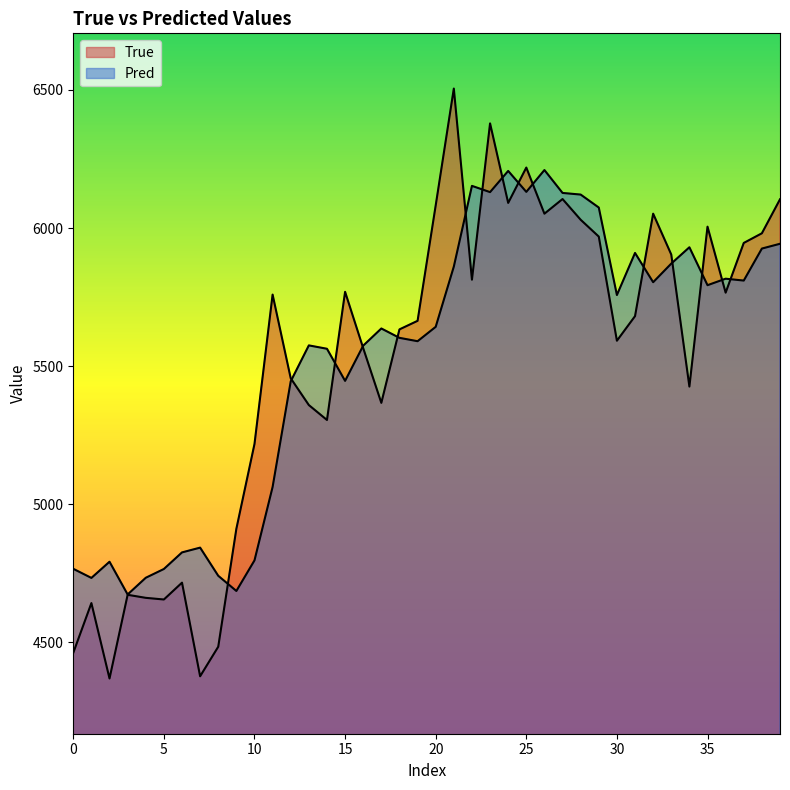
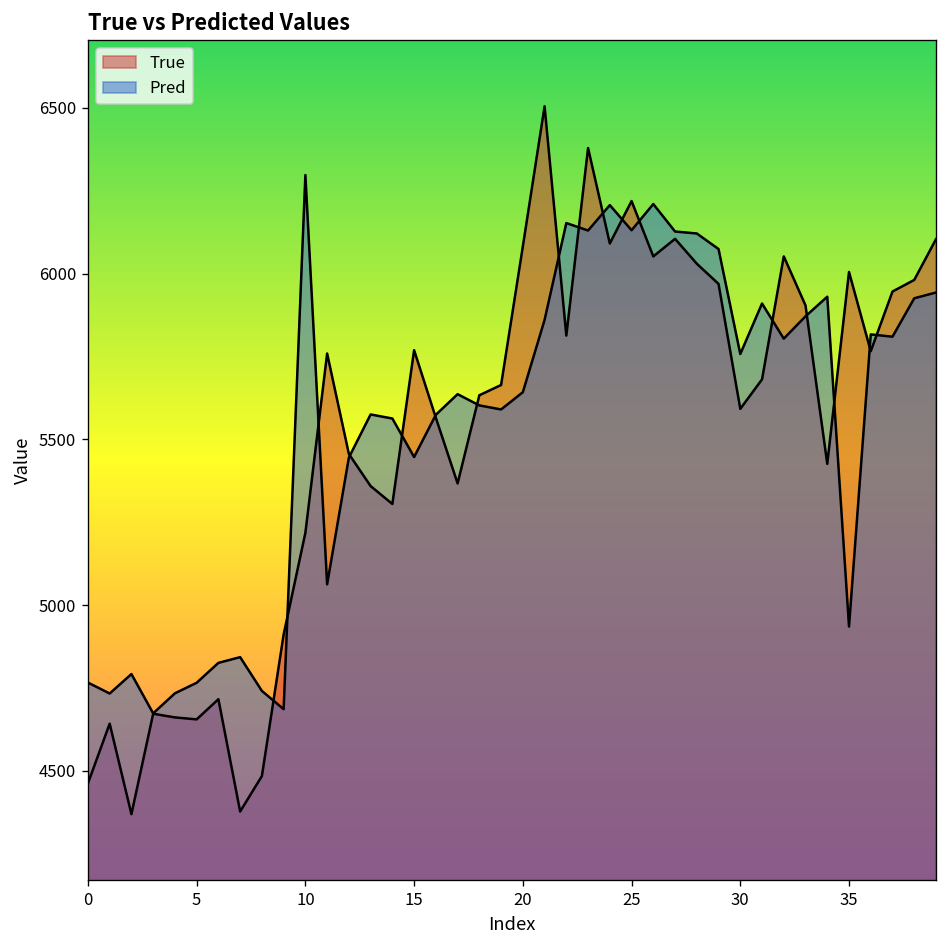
Pred, 10: 4800 -> 6300
Pred, 35: 5790 -> 4940
